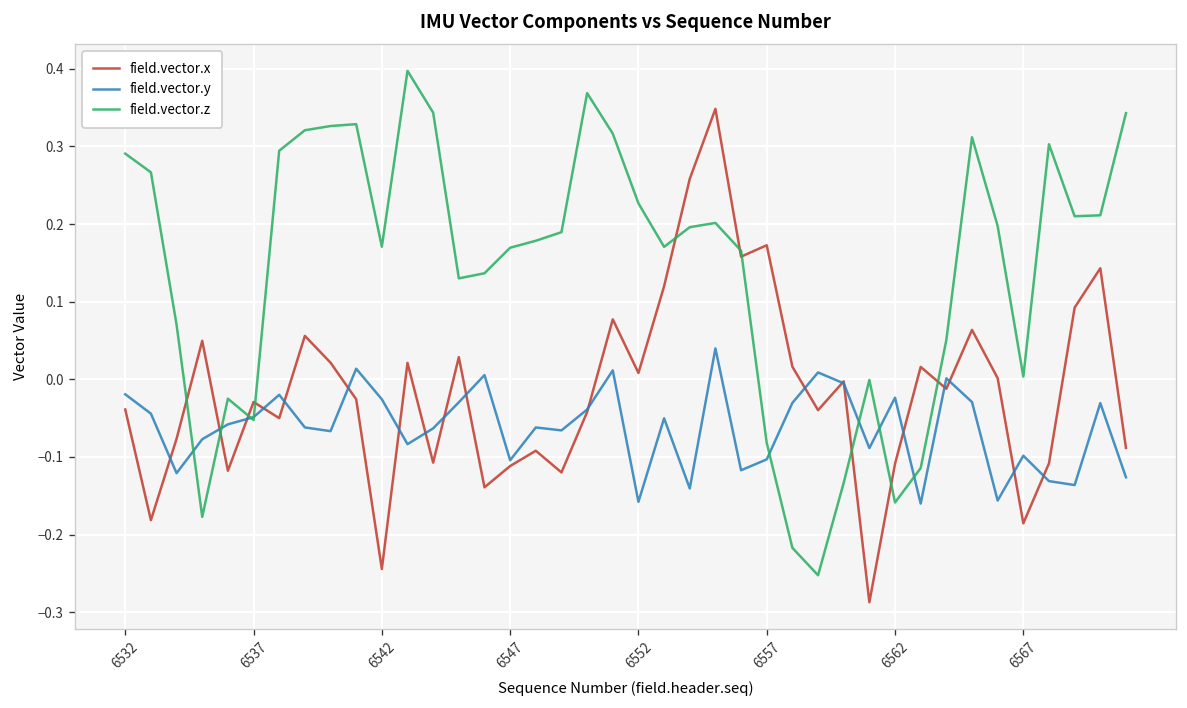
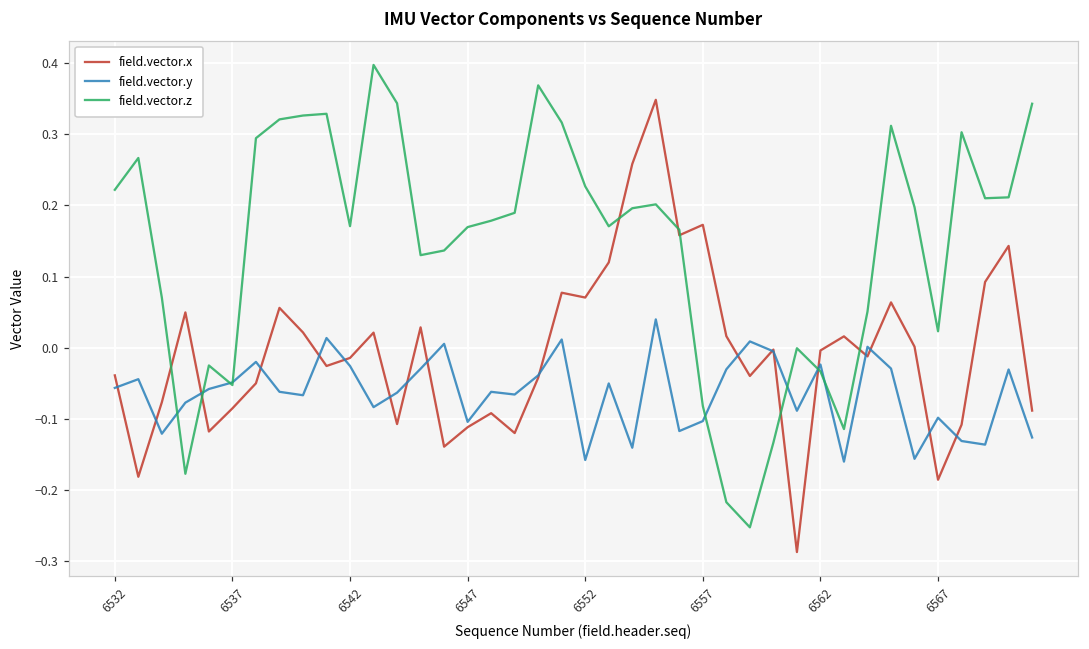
field.vector.y, 6532: -0.02 -> -0.06
field.vector.z, 6532: 0.29 -> 0.22
field.vector.x, 6537: -0.03 -> -0.09
field.vector.x, 6542: -0.24 -> -0.01
field.vector.x, 6552: 0.01 -> 0.07
field.vector.x, 6562: -0.11 -> 0.00
field.vector.z, 6562: -0.16 -> -0.03
field.vector.z, 6567: 0.00 -> 0.02
